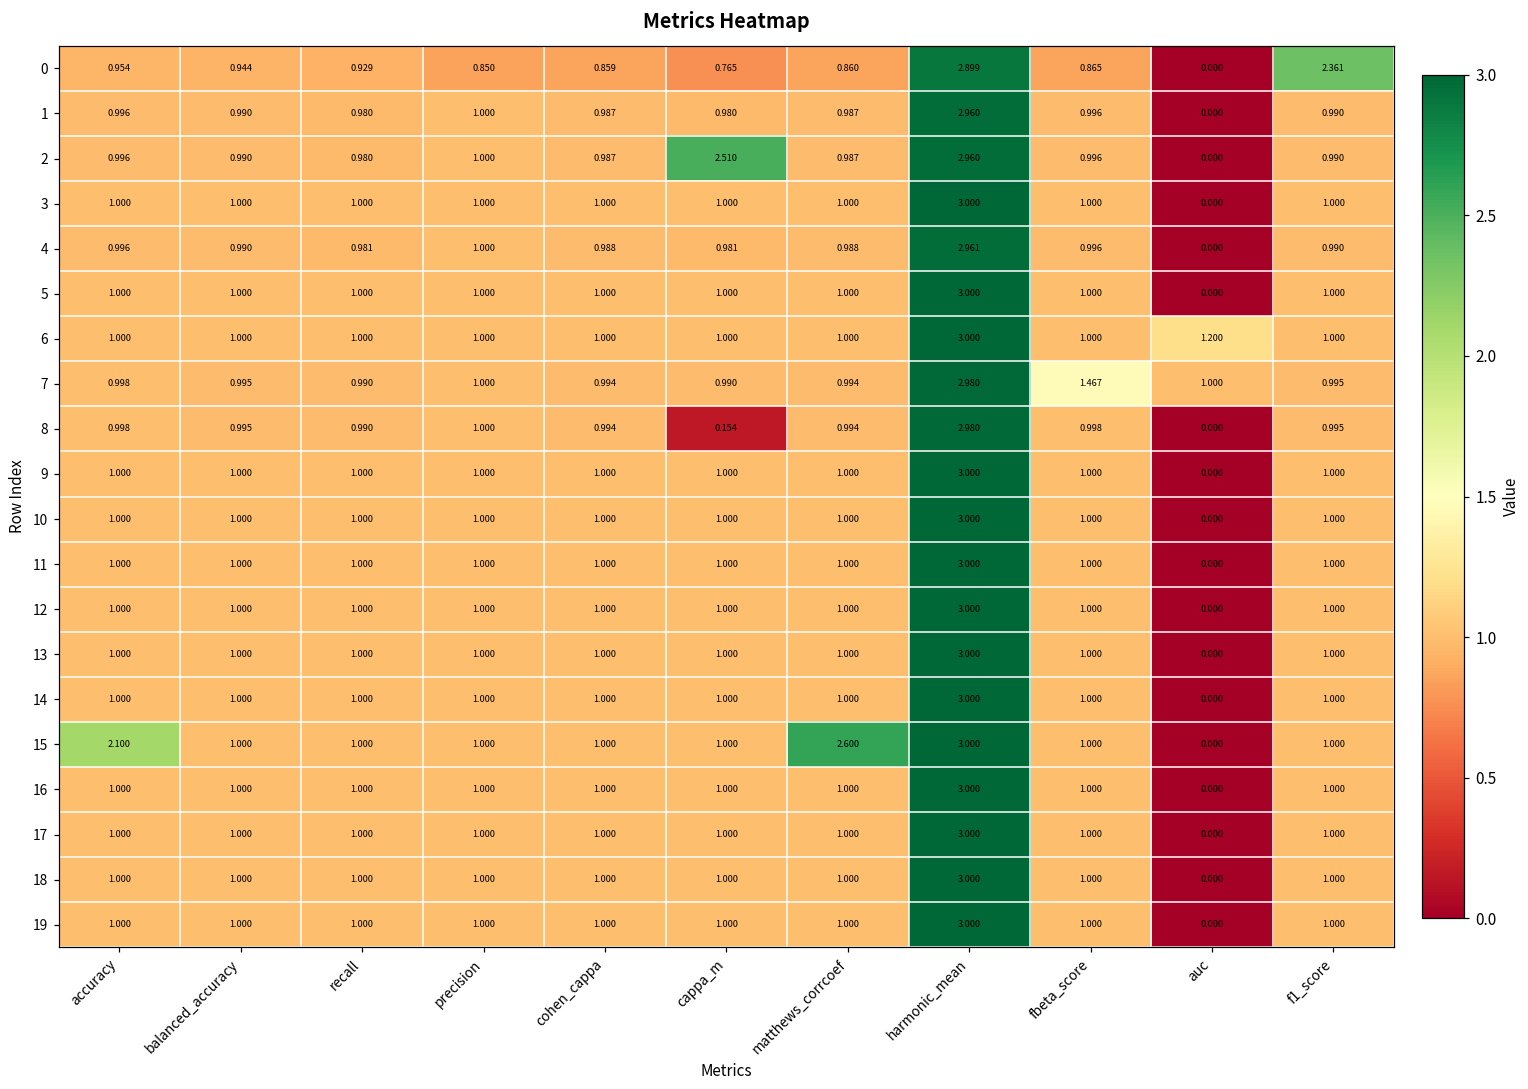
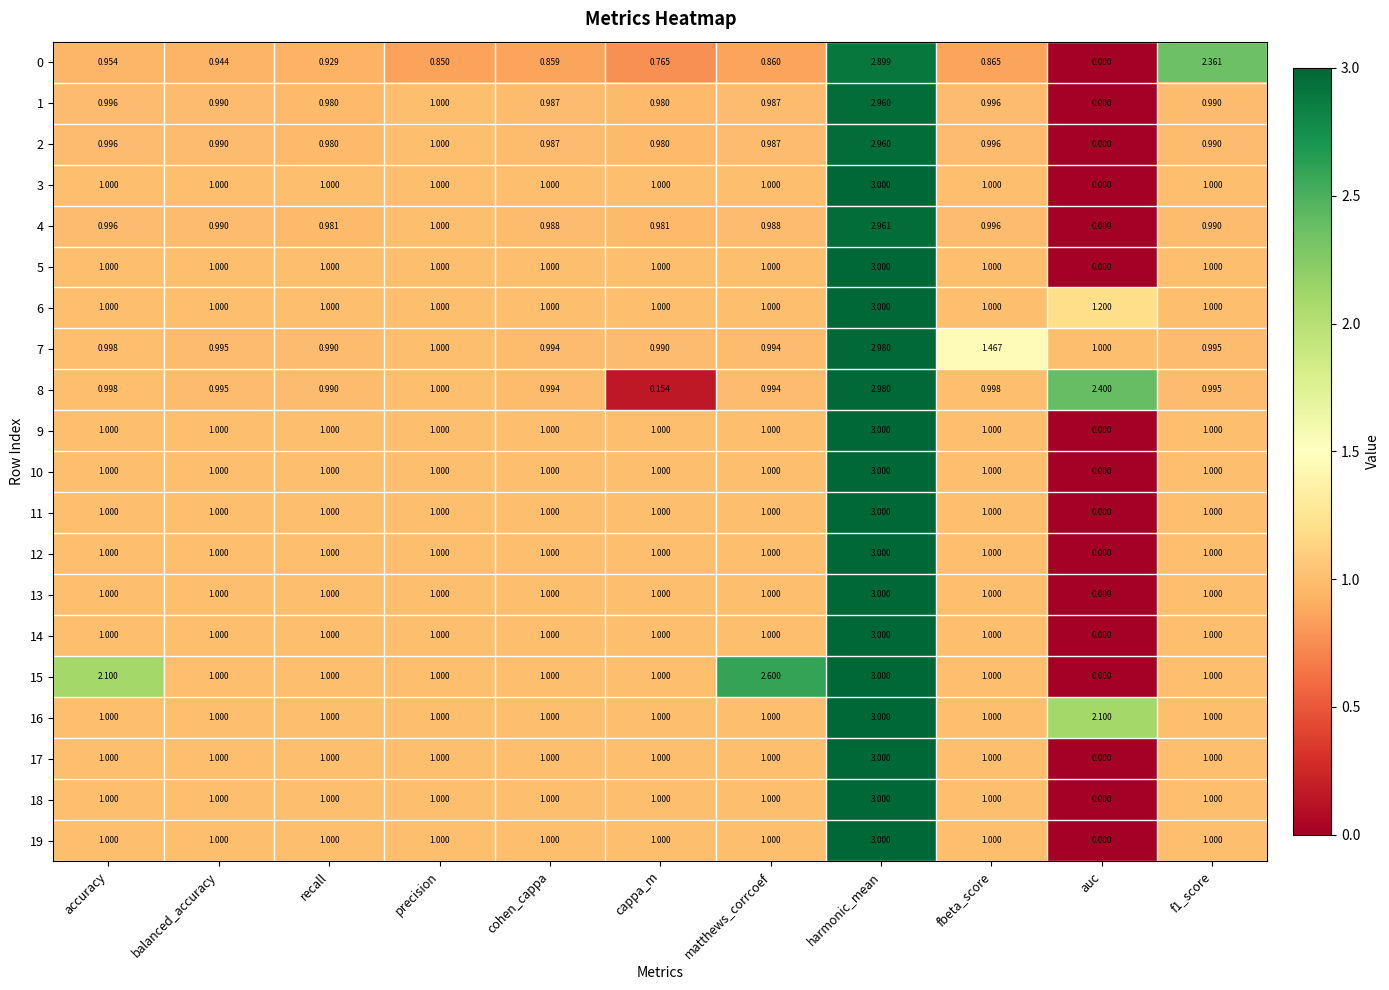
2, cappa_m: 2.510 -> 0.980
8, auc: 0.000 -> 2.400
16, auc: 0.000 -> 2.100
